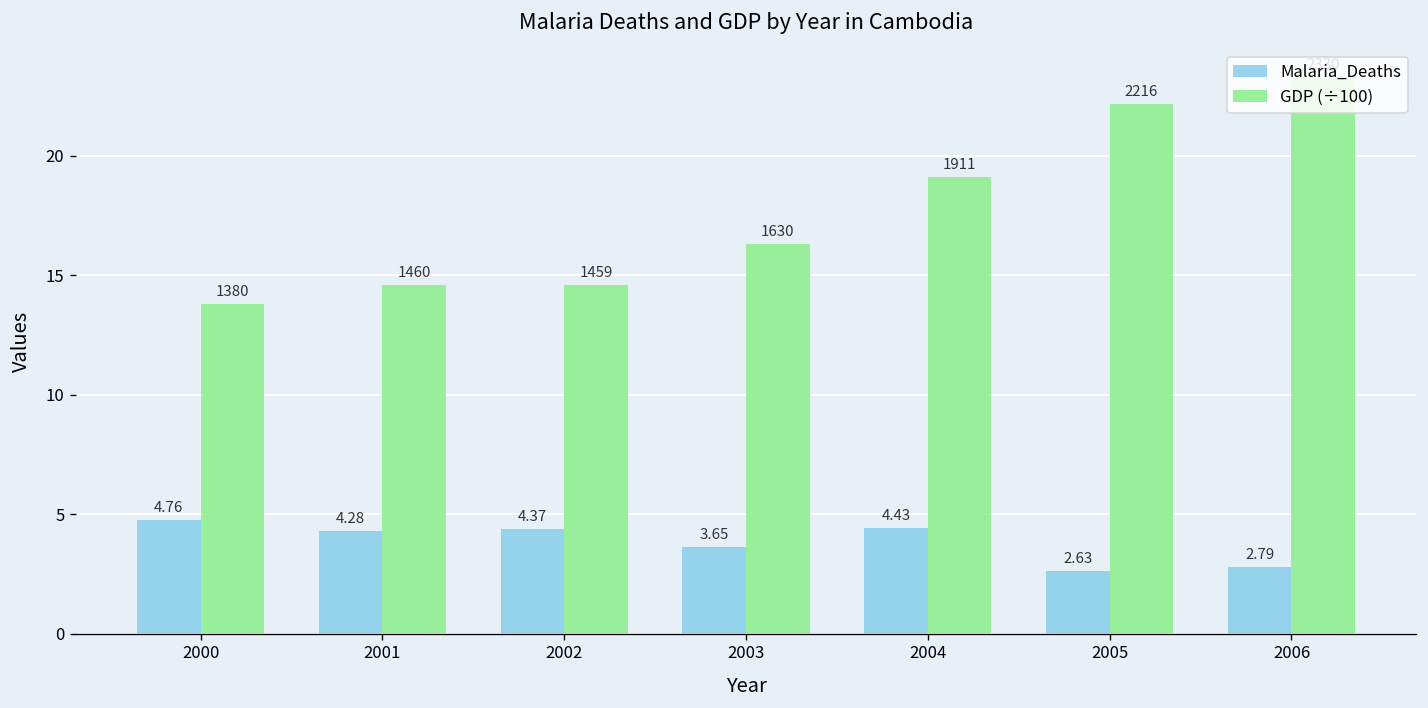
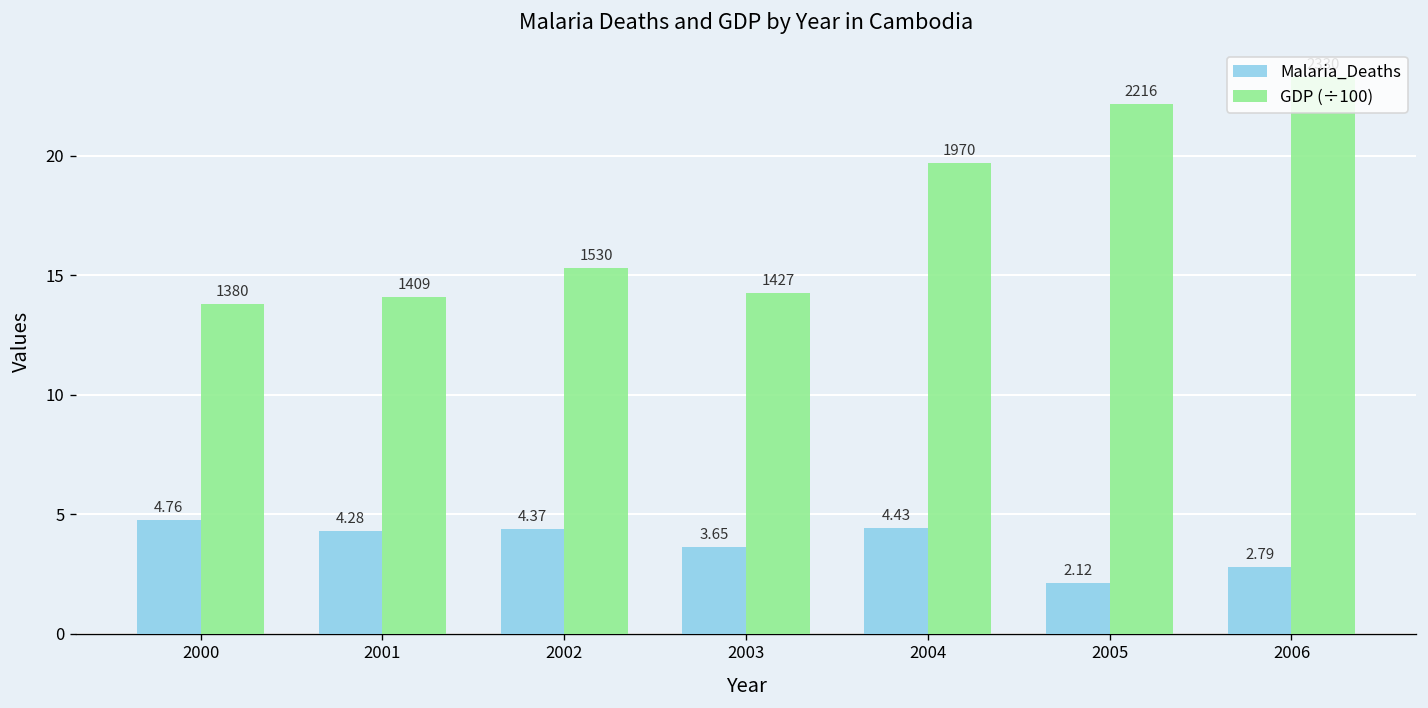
GDP (÷100), 2001: 1460 -> 1409
GDP (÷100), 2002: 1459 -> 1530
GDP (÷100), 2003: 1630 -> 1427
GDP (÷100), 2004: 1911 -> 1970
Malaria_Deaths, 2005: 2.63 -> 2.12
